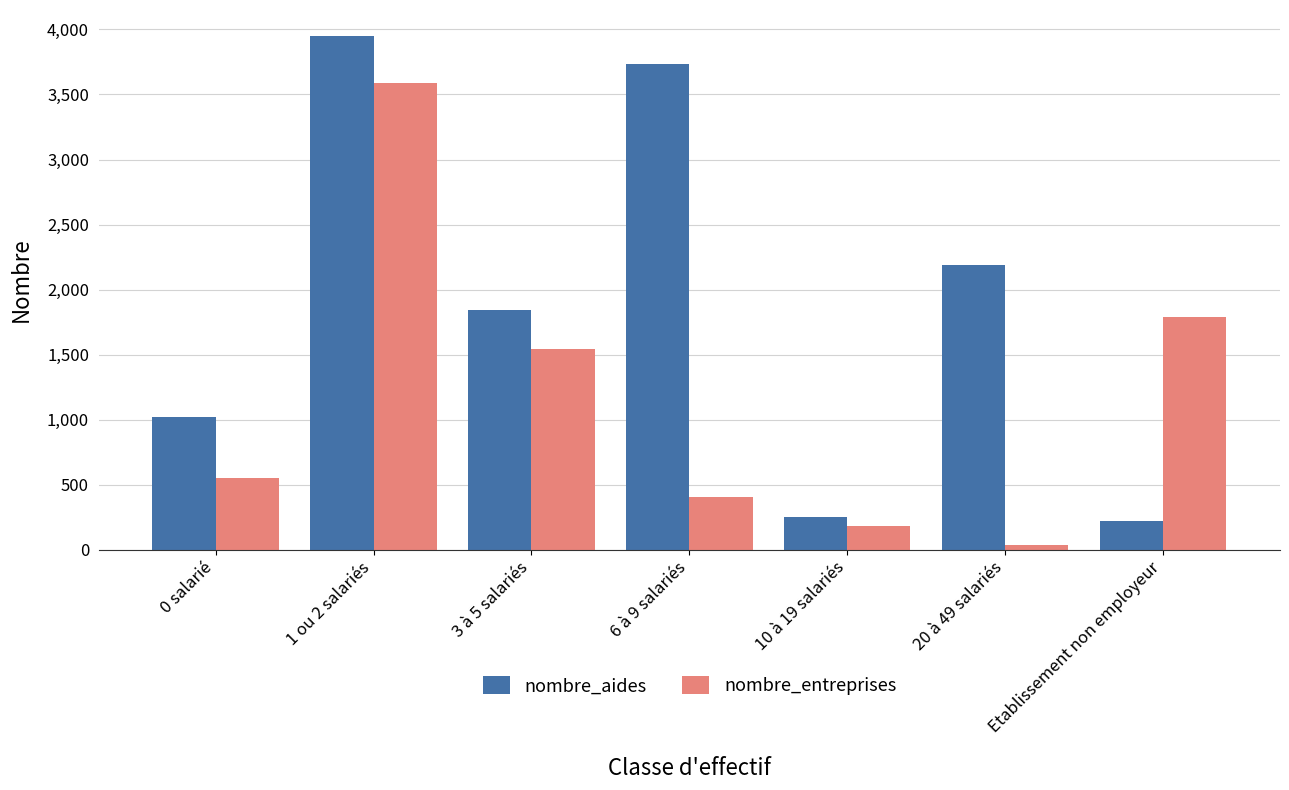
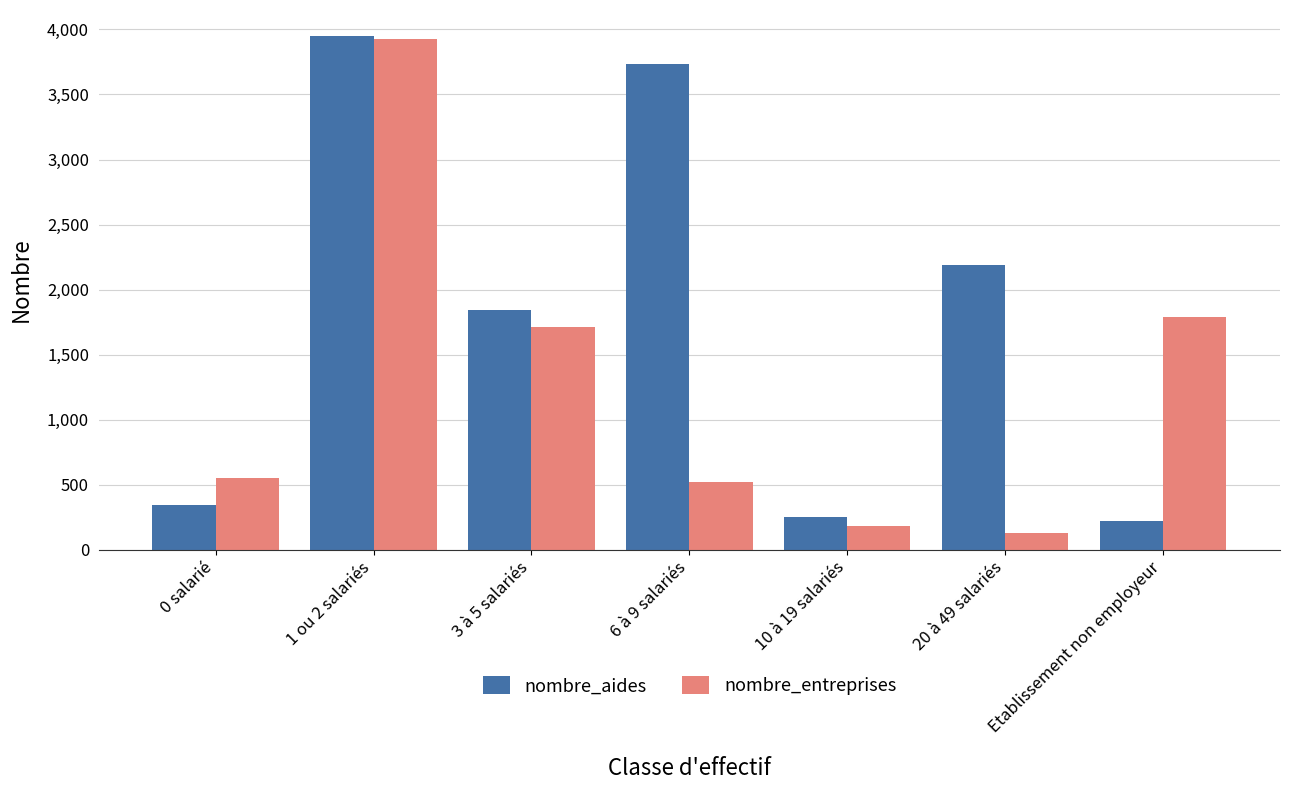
nombre_aides, 0 salarié: 1,020 -> 340
nombre_entreprises, 1 ou 2 salariés: 3,590 -> 3,930
nombre_entreprises, 3 à 5 salariés: 1,540 -> 1,710
nombre_entreprises, 6 à 9 salariés: 400 -> 520
nombre_entreprises, 20 à 49 salariés: 40 -> 130
